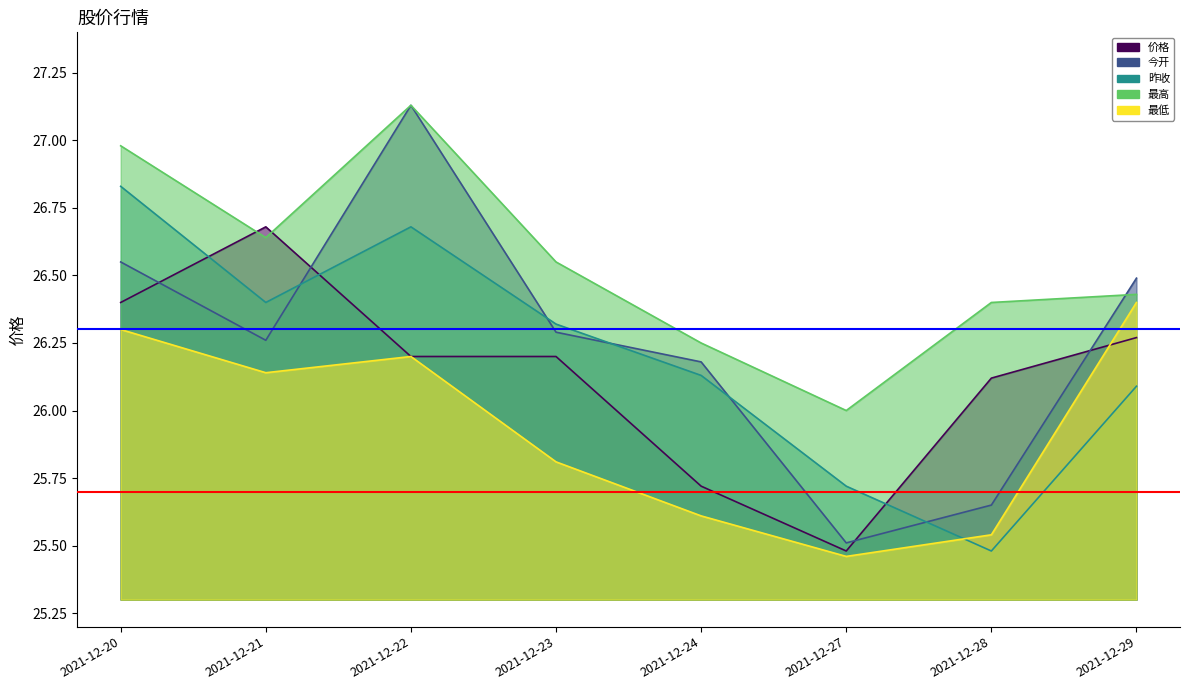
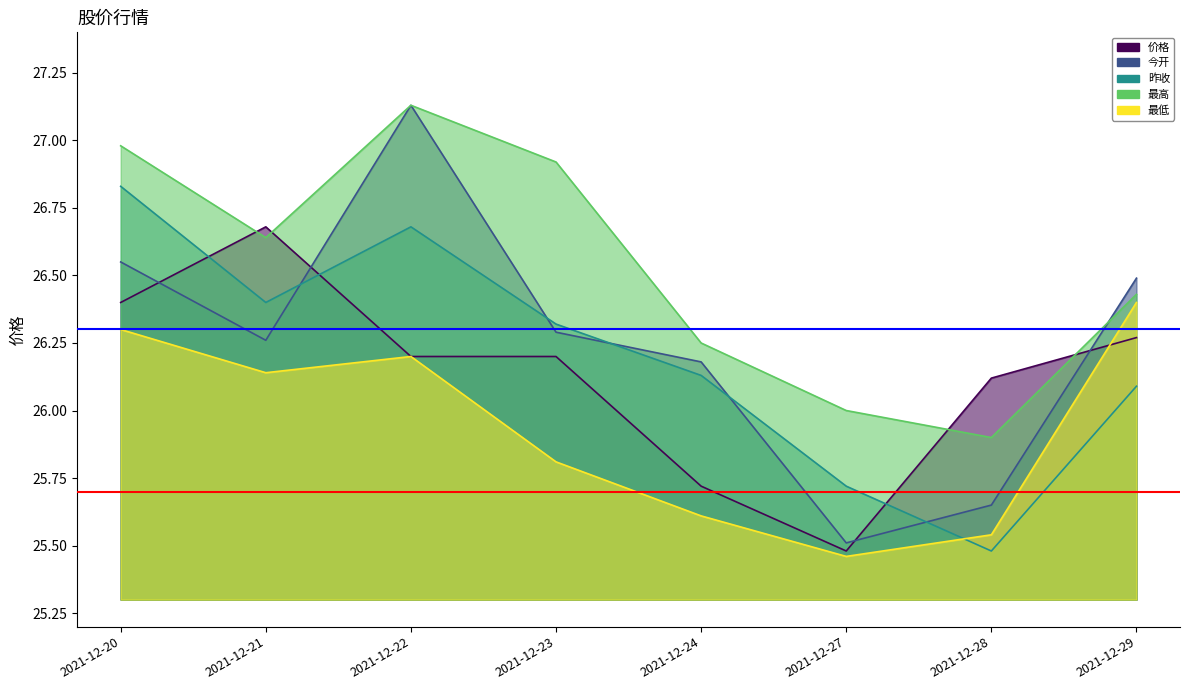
最高, 2021-12-23: 26.55 -> 26.92
最高, 2021-12-28: 26.4 -> 25.9
